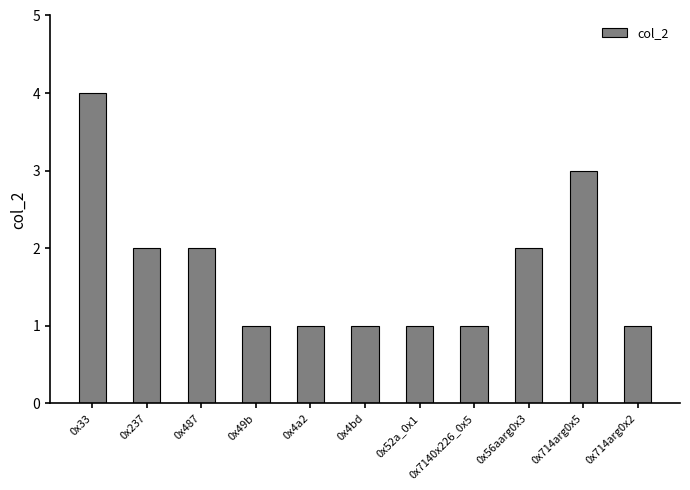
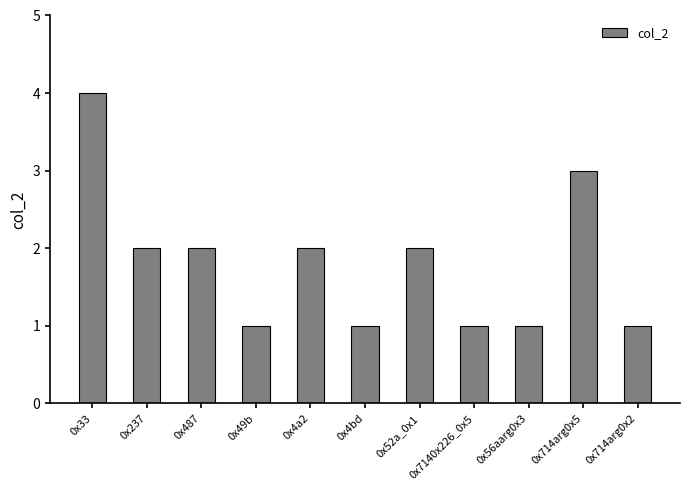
0x4a2: 1 -> 2
0x52a_0x1: 1 -> 2
0x56aarg0x3: 2 -> 1
